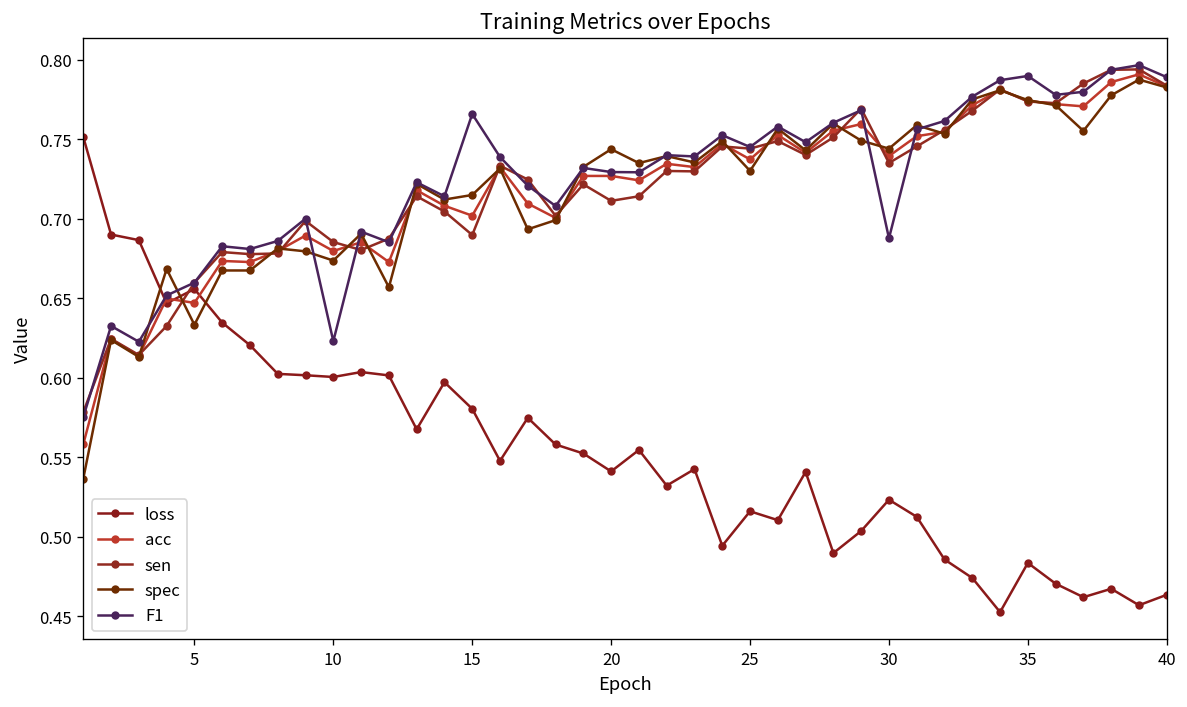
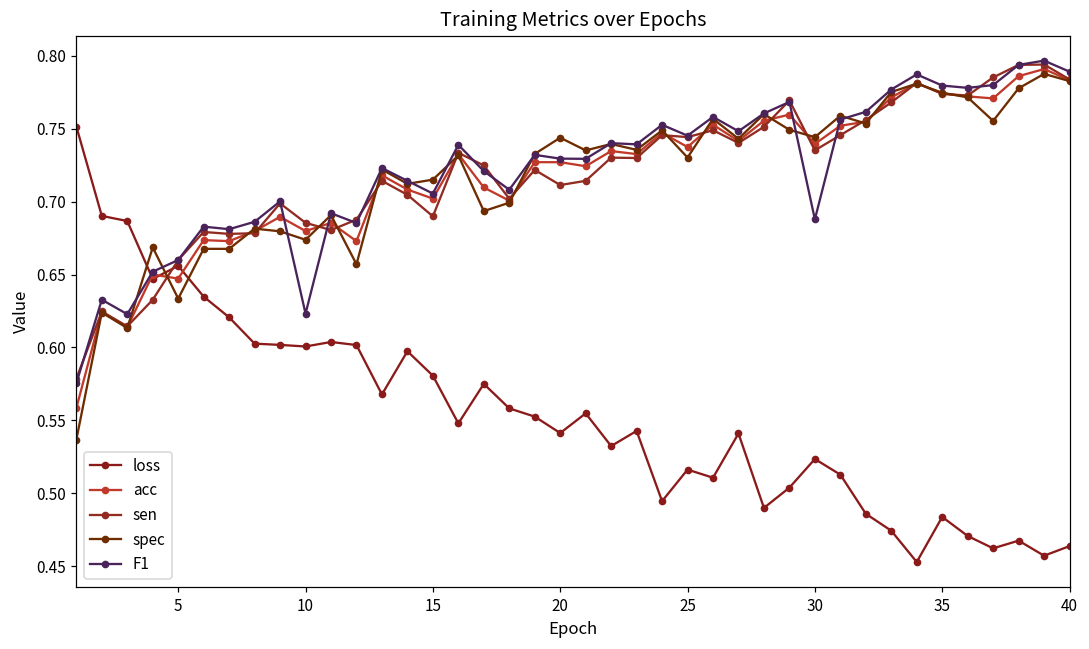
F1, 15: 0.766 -> 0.706
F1, 35: 0.790 -> 0.780
